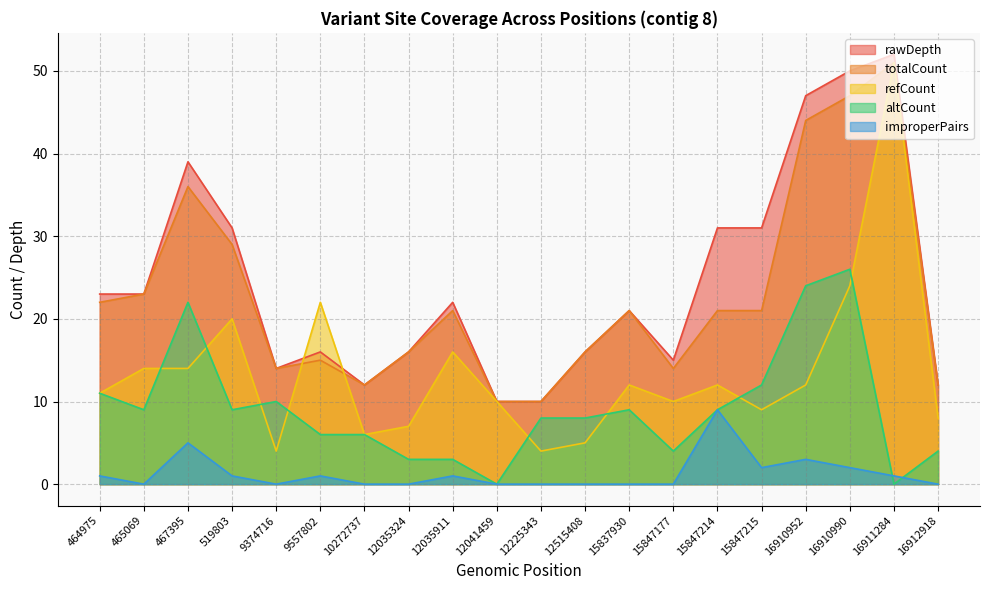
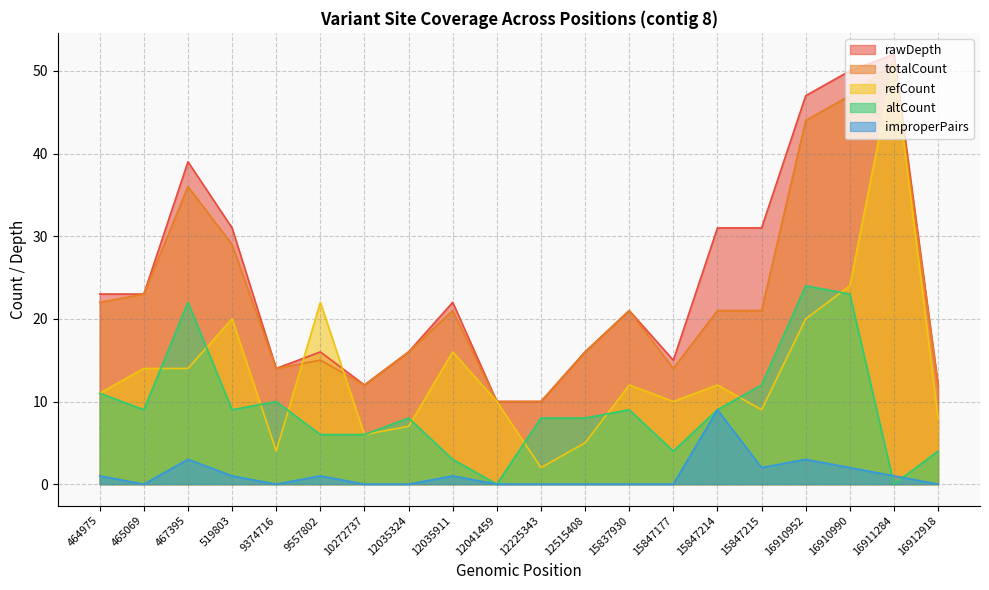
improperPairs, 467395: 5 -> 3
altCount, 12035324: 3 -> 8
refCount, 12225343: 4 -> 2
refCount, 16910952: 12 -> 20
altCount, 16910990: 26 -> 23
